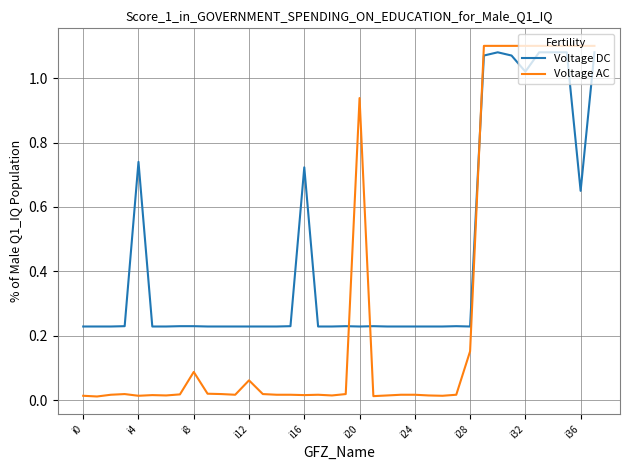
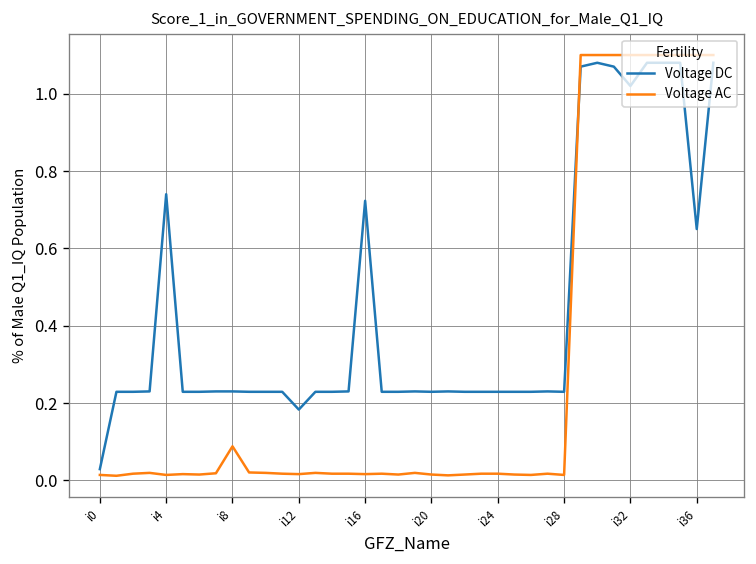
Voltage DC, i0: 0.23 -> 0.03
Voltage DC, i12: 0.23 -> 0.18
Voltage AC, i12: 0.06 -> 0.02
Voltage AC, i20: 0.94 -> 0.02
Voltage AC, i28: 0.15 -> 0.01
